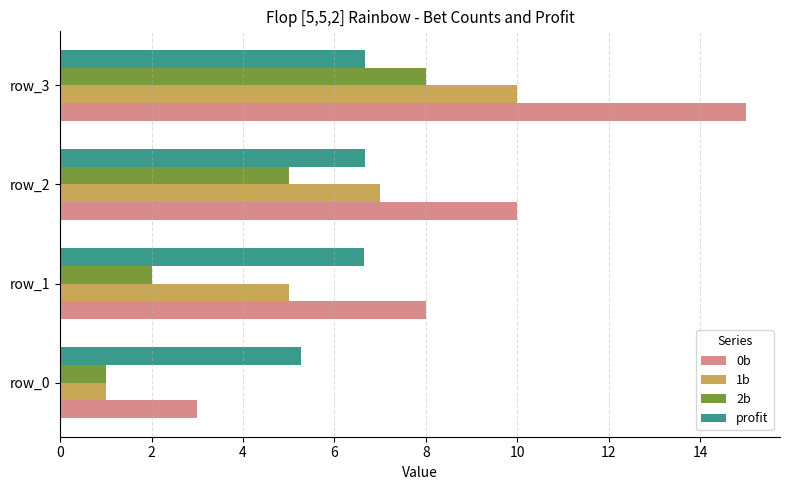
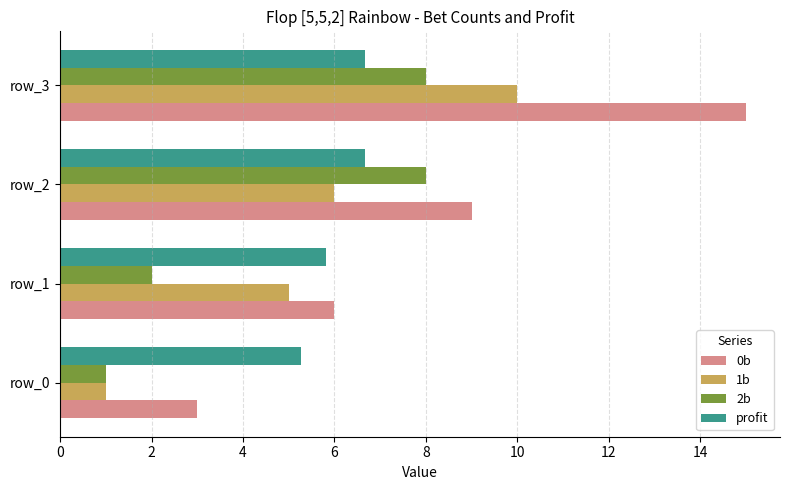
2b, row_2: 5 -> 8
1b, row_2: 7 -> 6
0b, row_2: 10 -> 9
profit, row_1: 6.7 -> 5.8
0b, row_1: 8 -> 6
